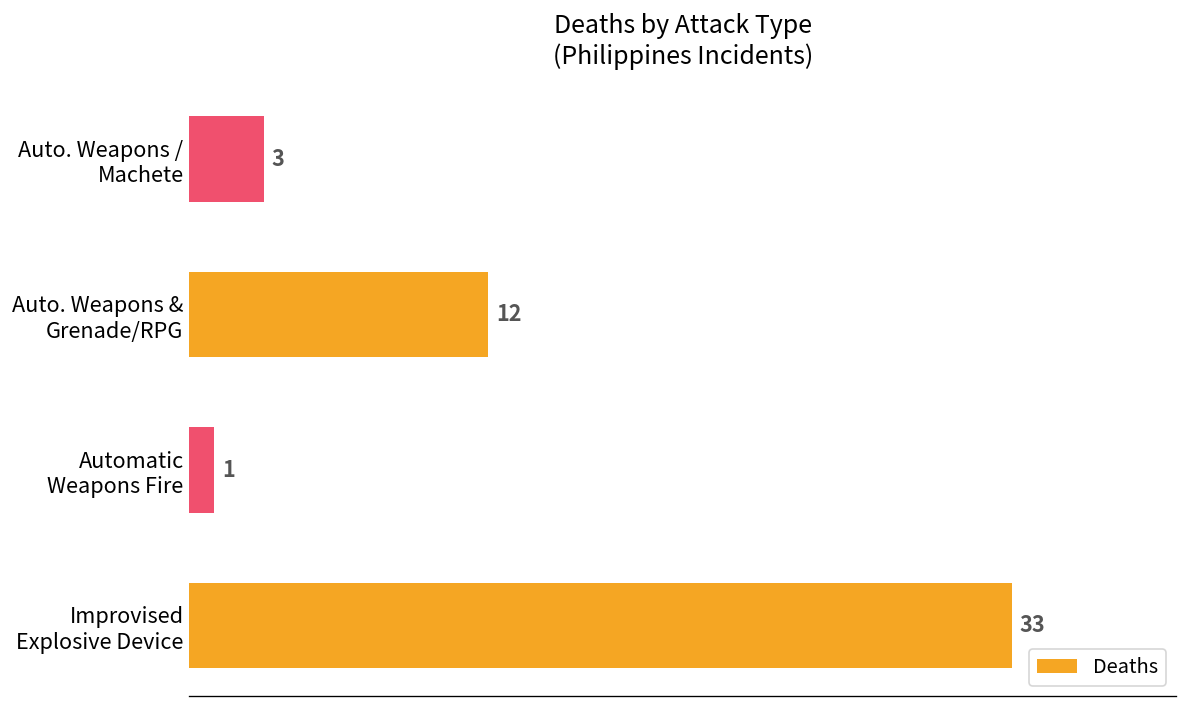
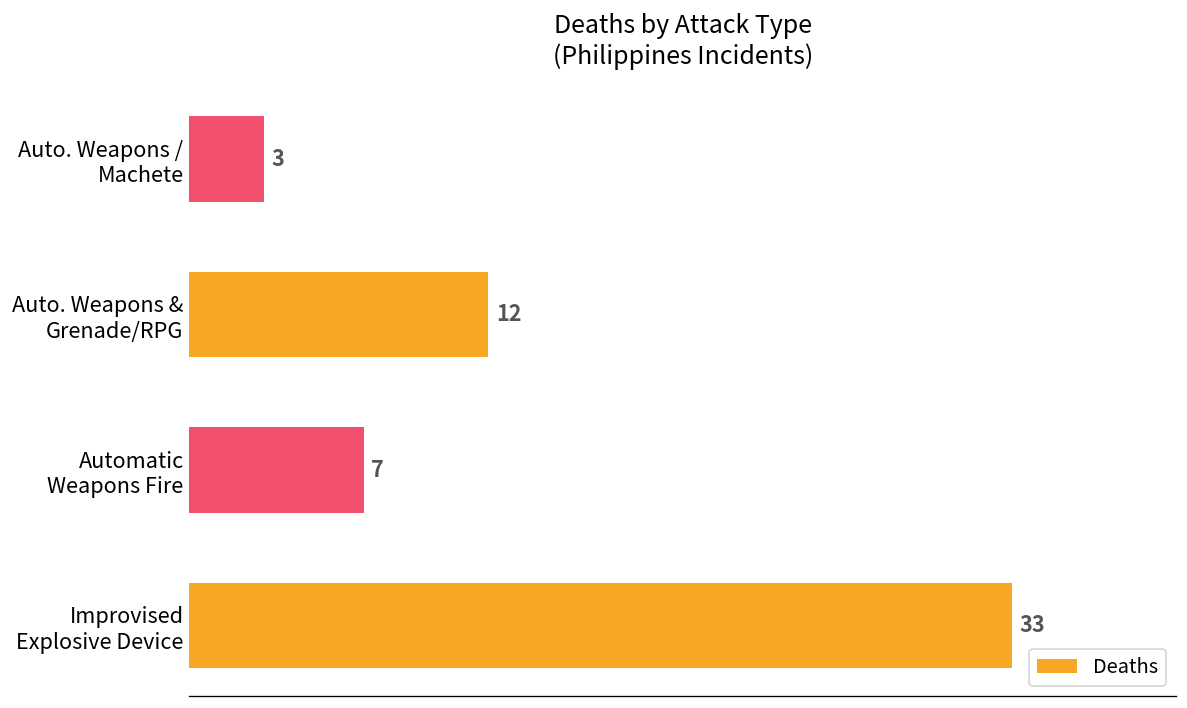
Automatic Weapons Fire: 1 -> 7
